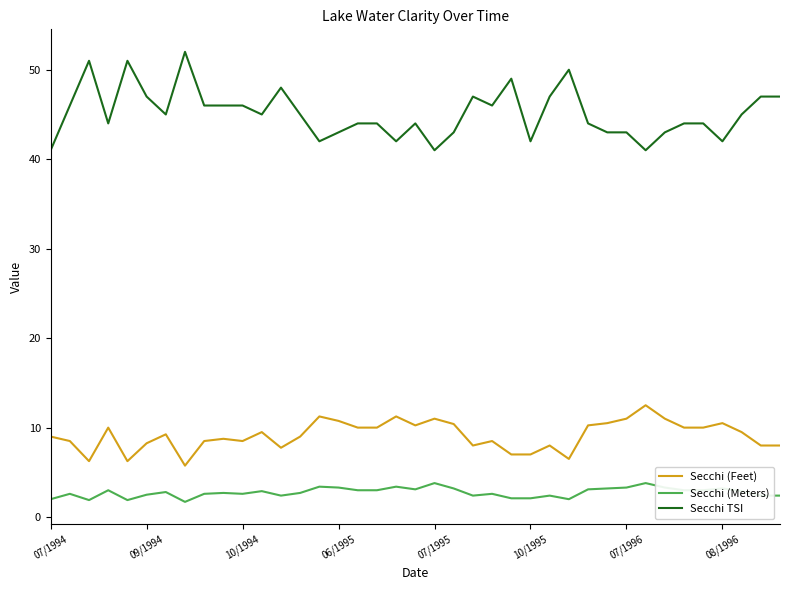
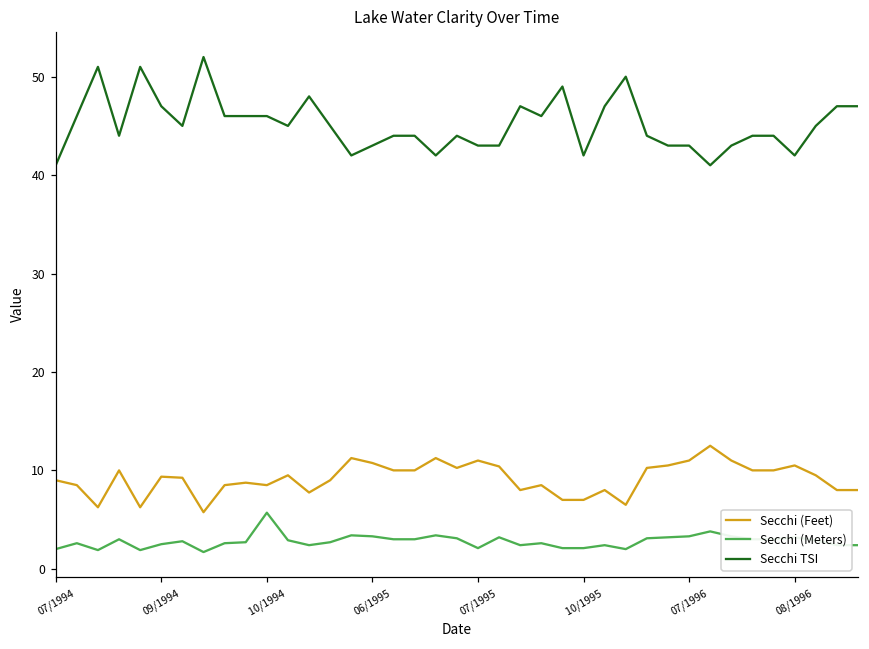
Secchi (Feet), 09/1994: 8 -> 9
Secchi (Meters), 10/1994: 3 -> 6
Secchi (Meters), 07/1995: 4 -> 2
Secchi TSI, 07/1995: 41 -> 43
